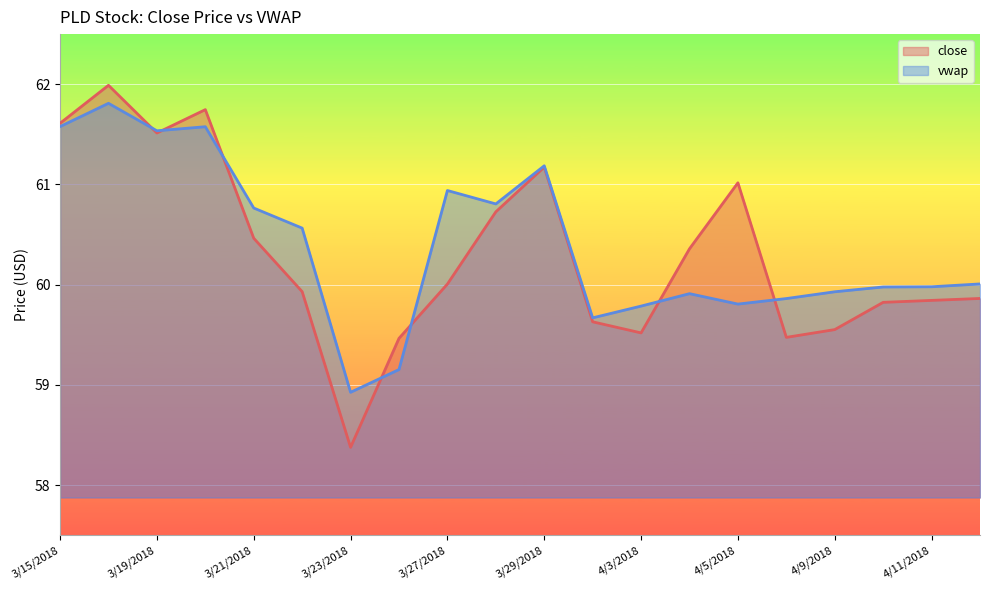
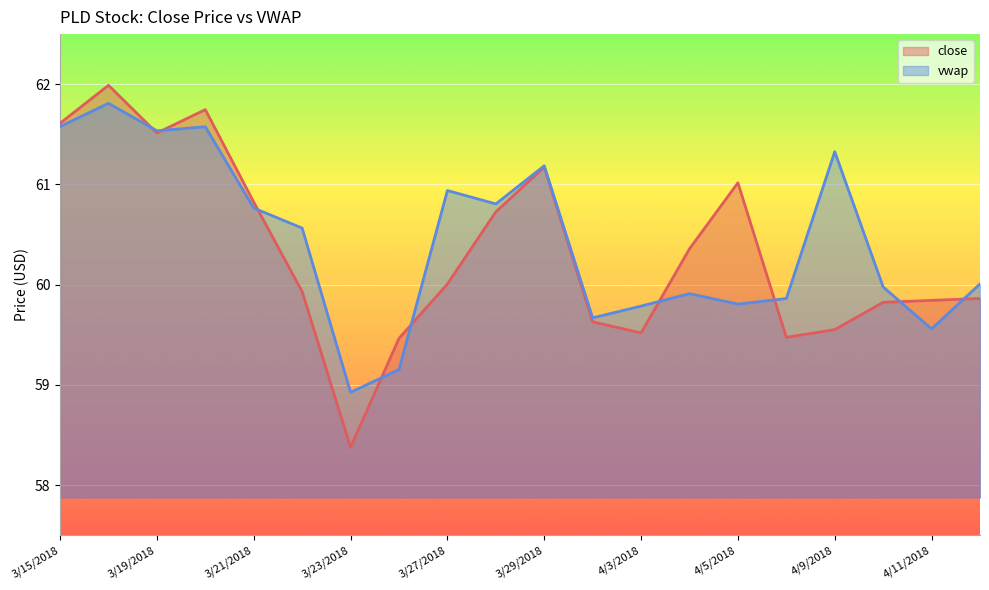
close, 3/21/2018: 60.46 -> 60.82
vwap, 4/9/2018: 59.93 -> 61.33
vwap, 4/11/2018: 59.98 -> 59.56
